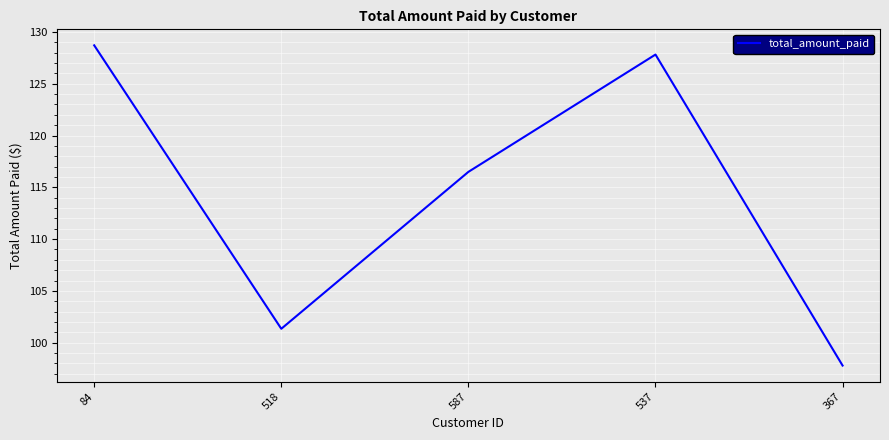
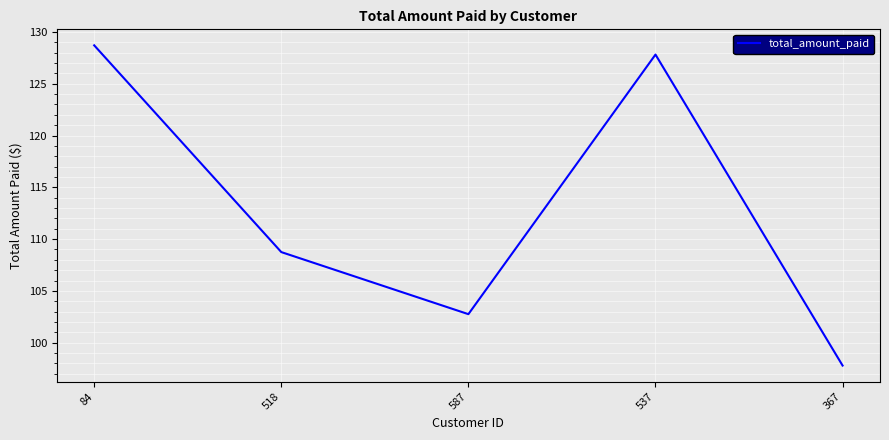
518: 101.4 -> 108.8
587: 116.5 -> 102.8
